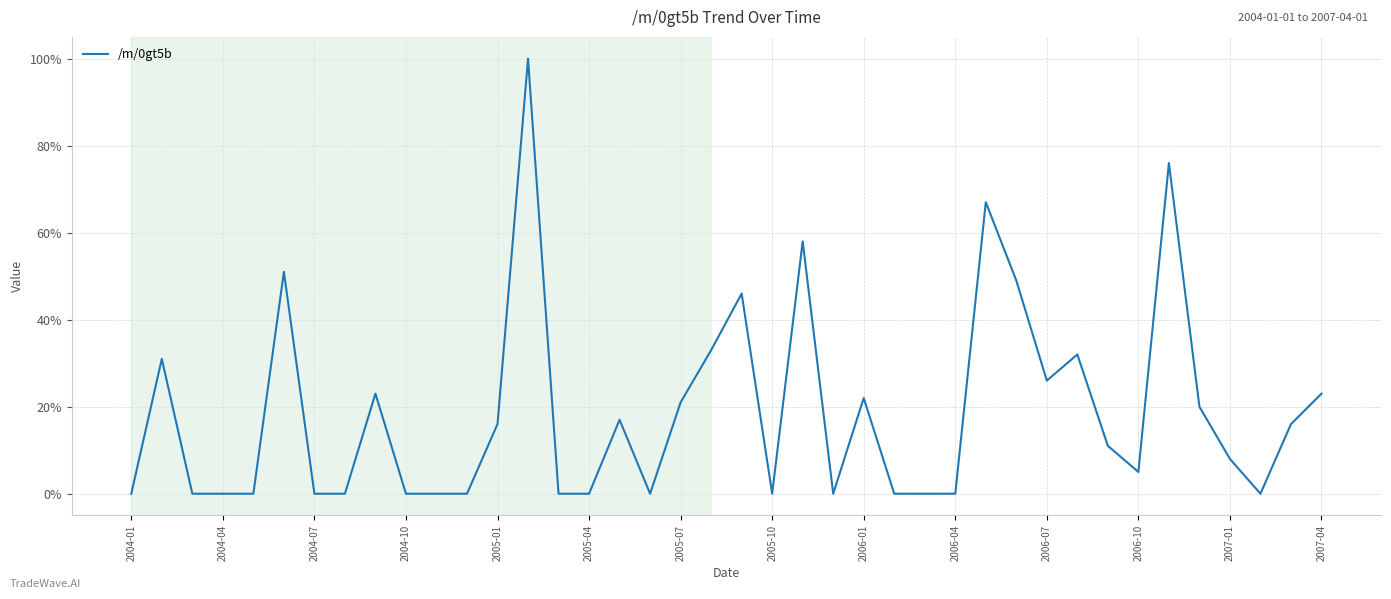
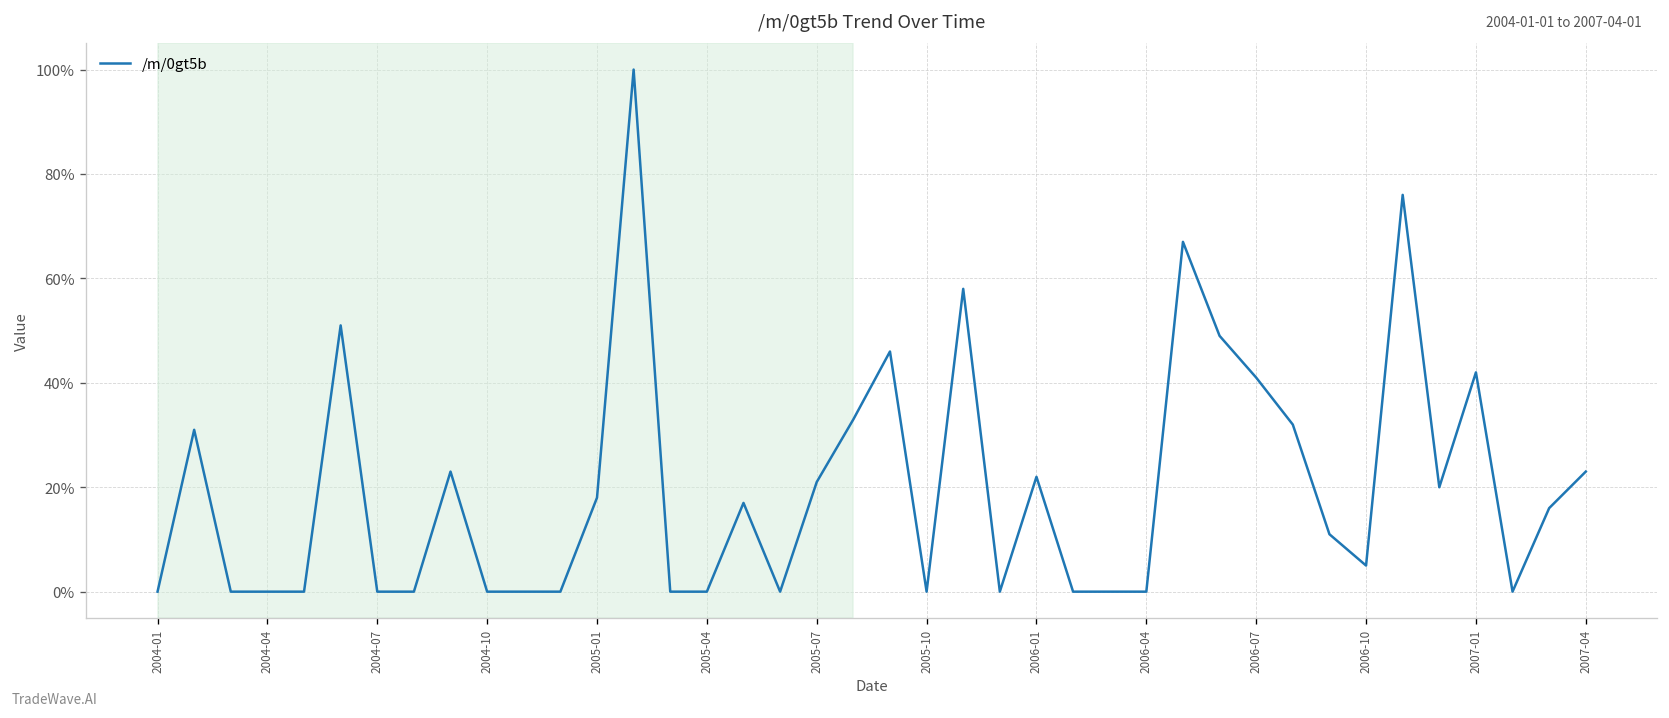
2005-01: 16% -> 18%
2006-07: 26% -> 41%
2007-01: 8% -> 42%
